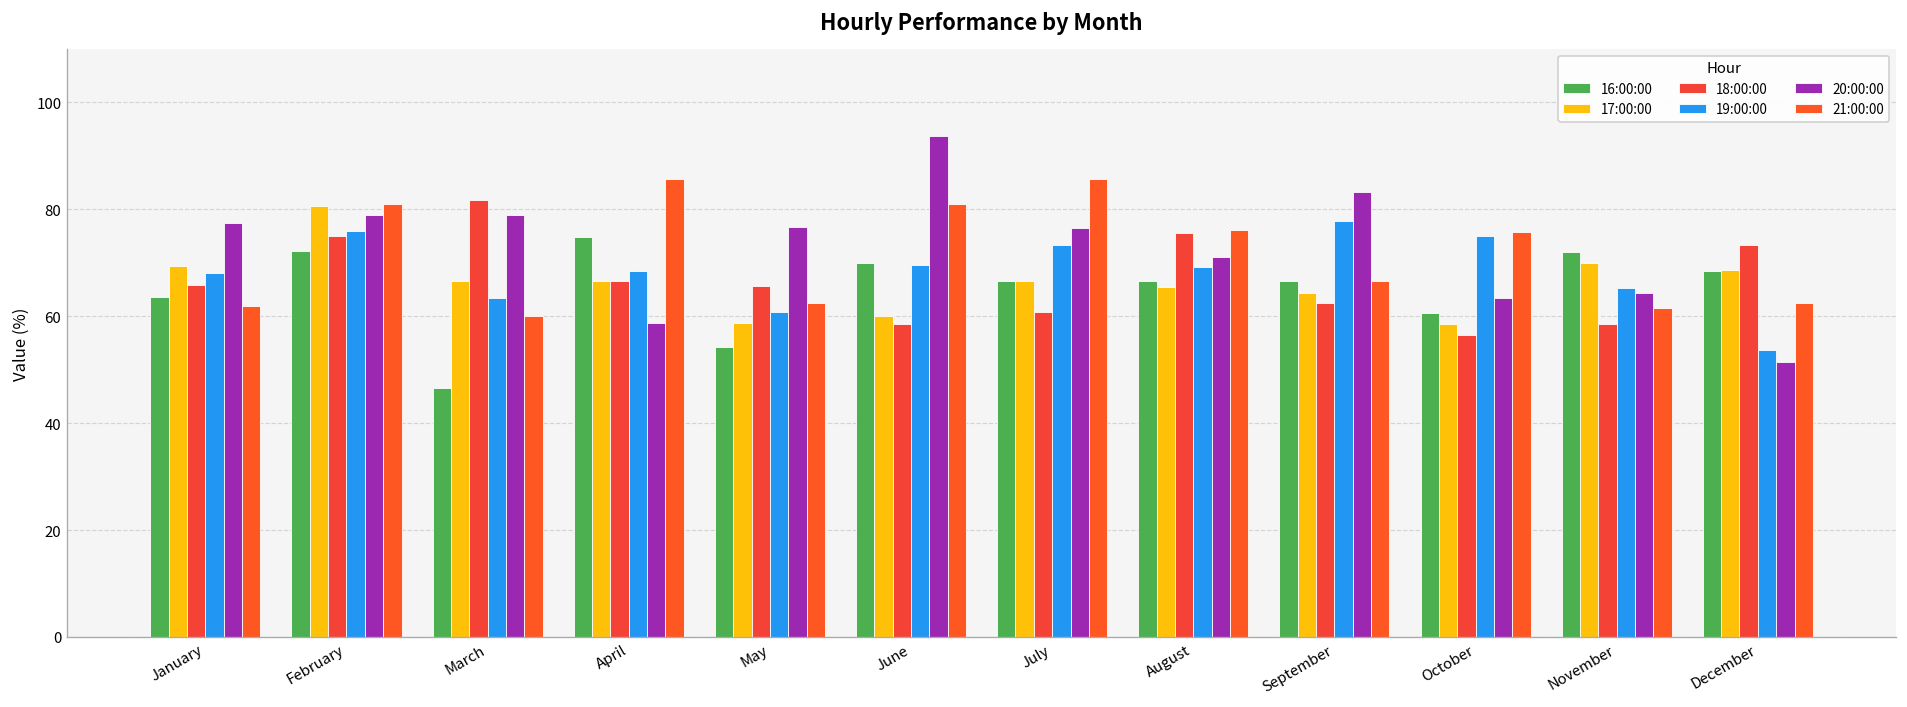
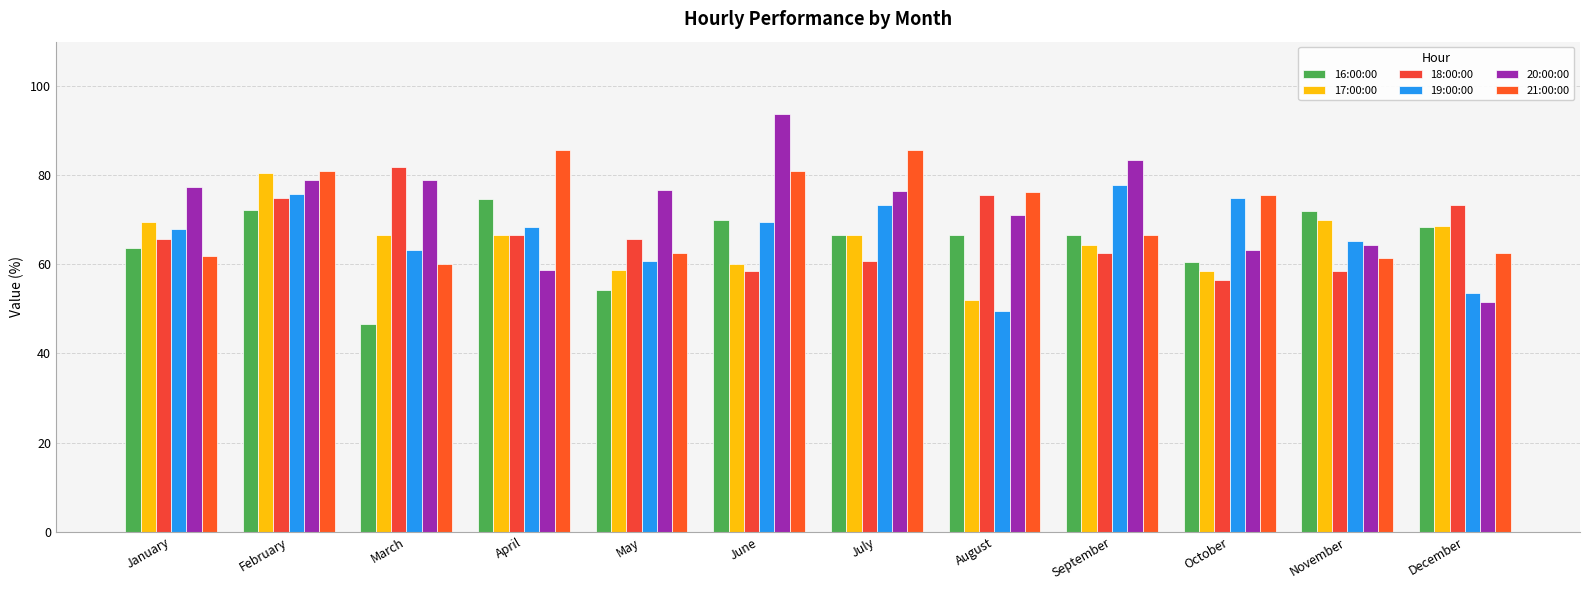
17:00:00, August: 66 -> 52
19:00:00, August: 69 -> 49
